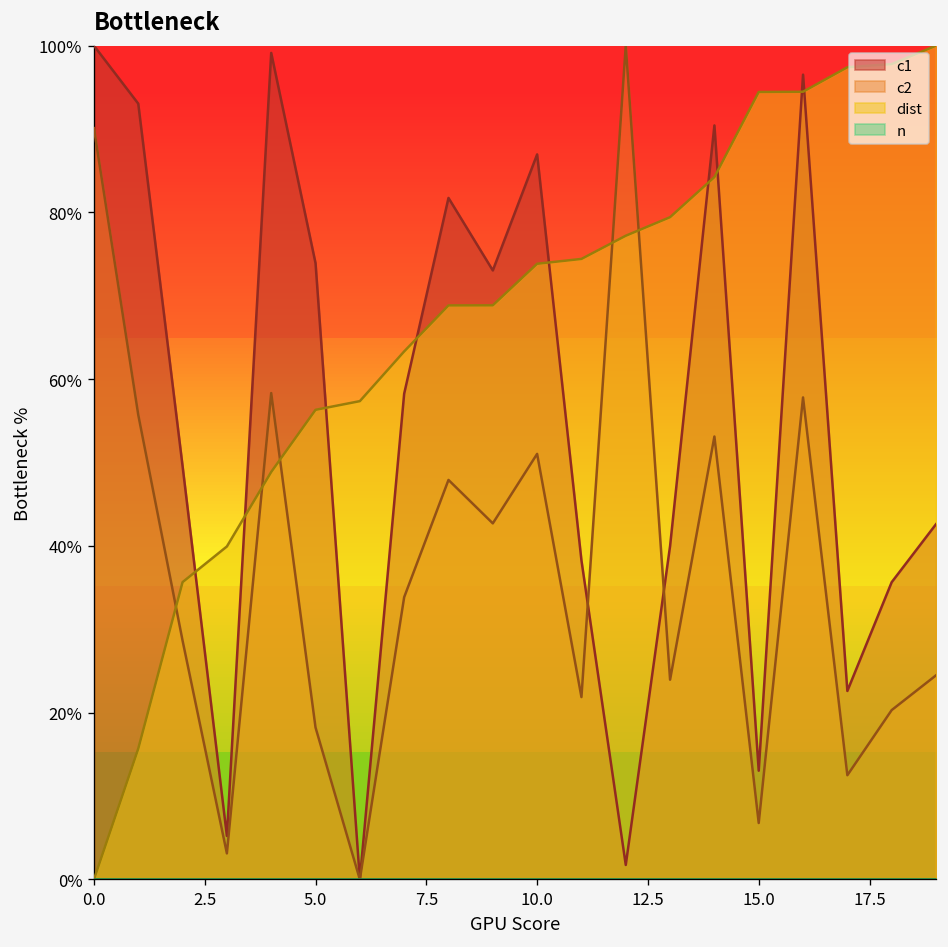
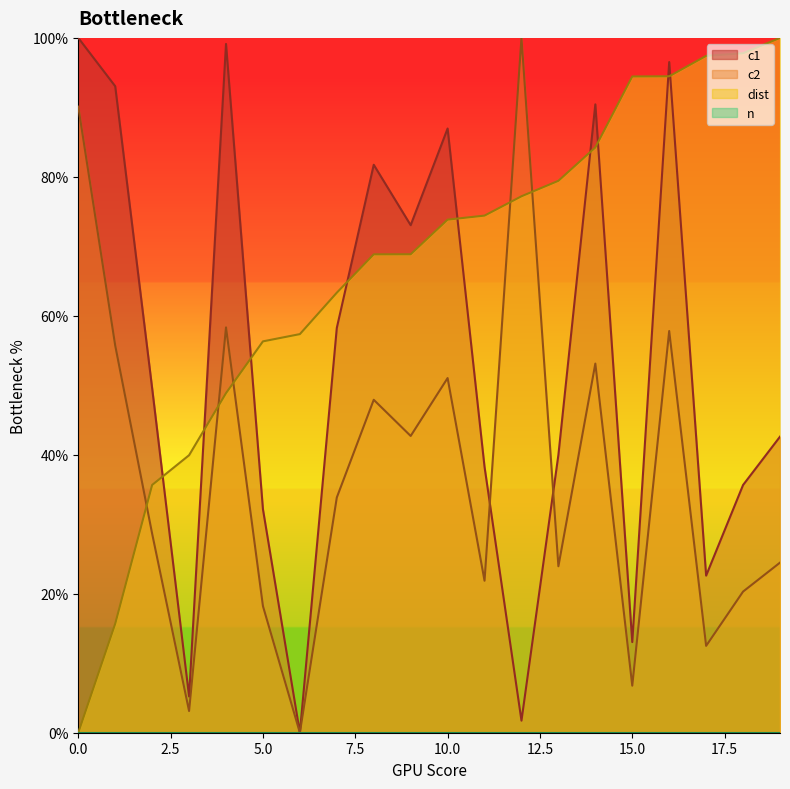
c1, 5.0: 74% -> 32%
